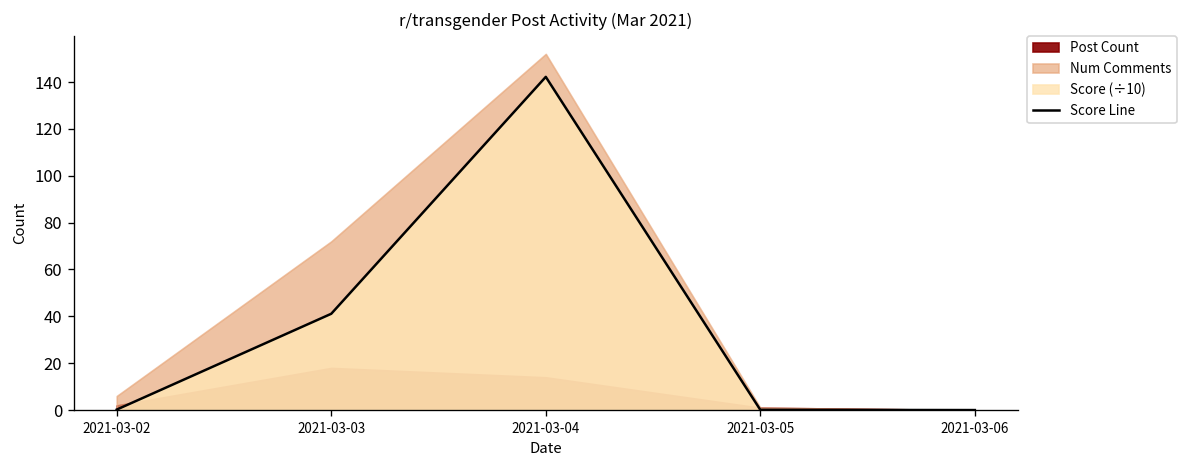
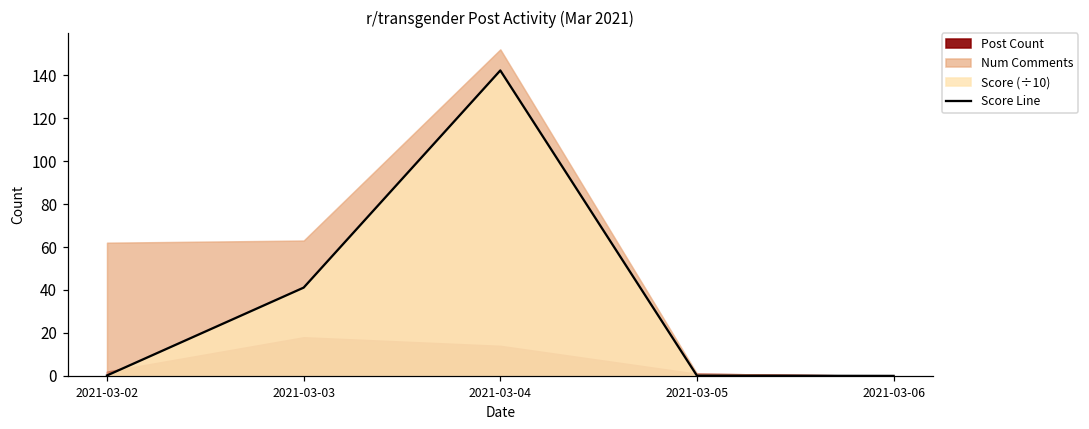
Num Comments, 2021-03-02: 6 -> 62
Num Comments, 2021-03-03: 72 -> 63
